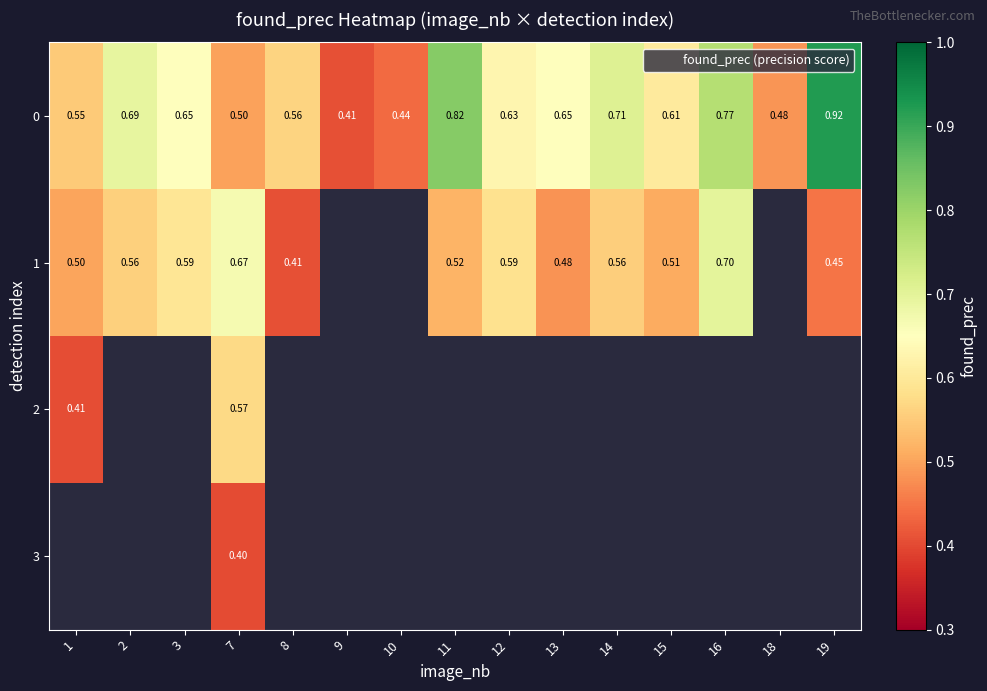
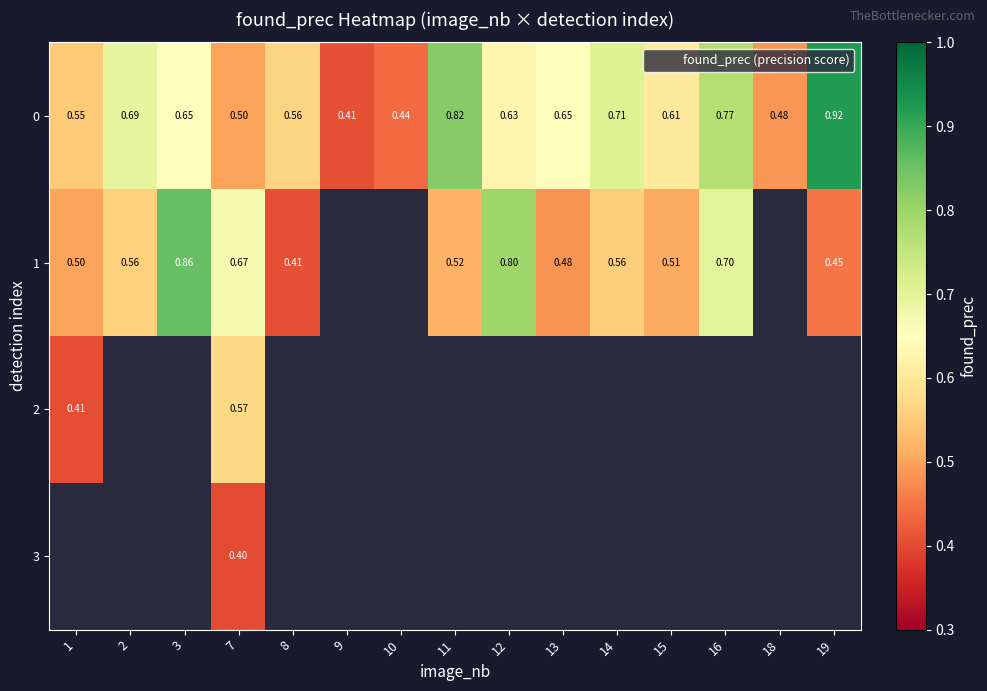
1, 3: 0.59 -> 0.86
1, 12: 0.59 -> 0.80
